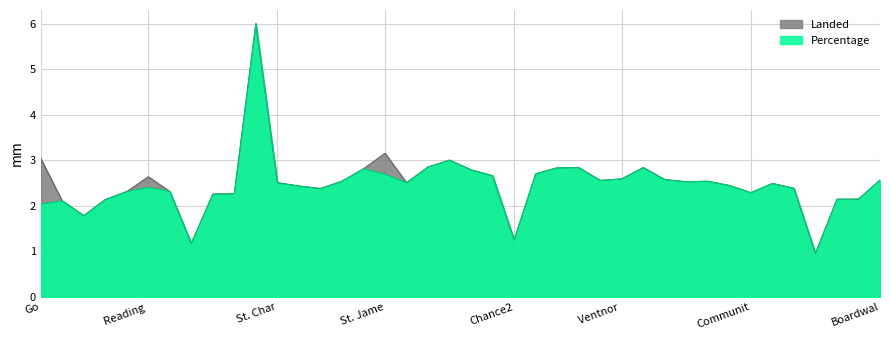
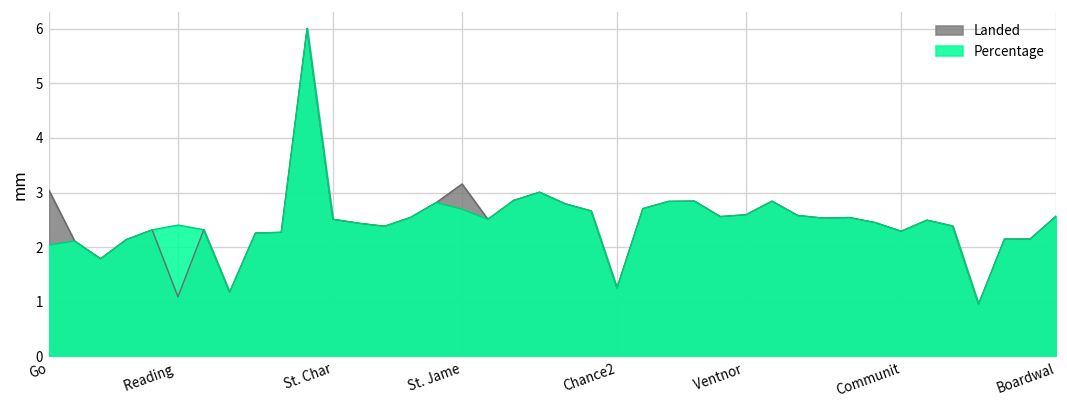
Landed, Reading: 2.6 -> 1.1
